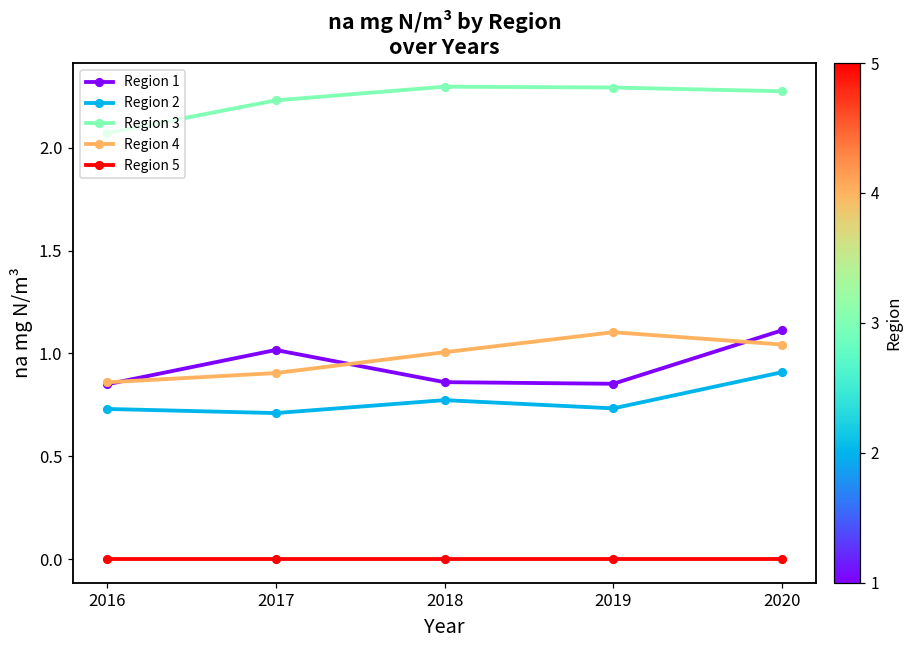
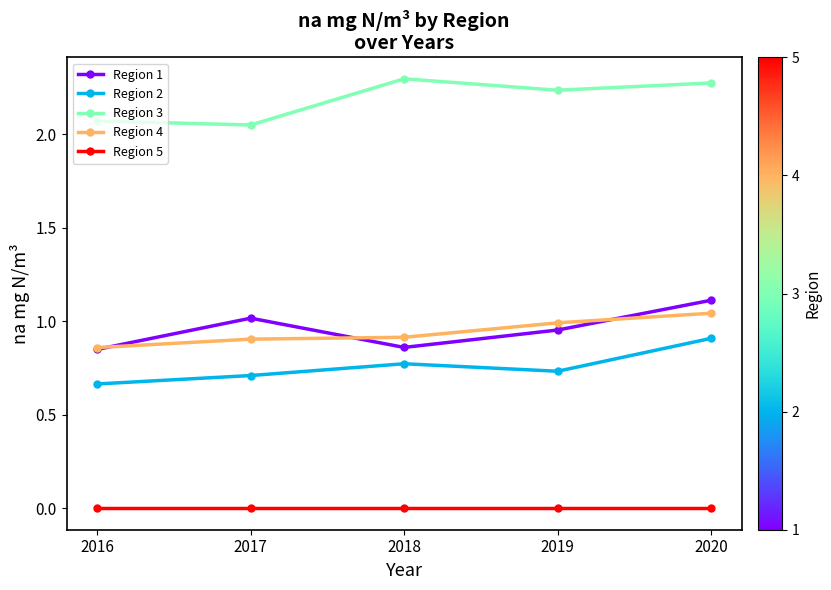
Region 2, 2016: 0.73 -> 0.66
Region 3, 2017: 2.23 -> 2.05
Region 4, 2018: 1.01 -> 0.91
Region 1, 2019: 0.85 -> 0.95
Region 3, 2019: 2.29 -> 2.24
Region 4, 2019: 1.10 -> 0.99
